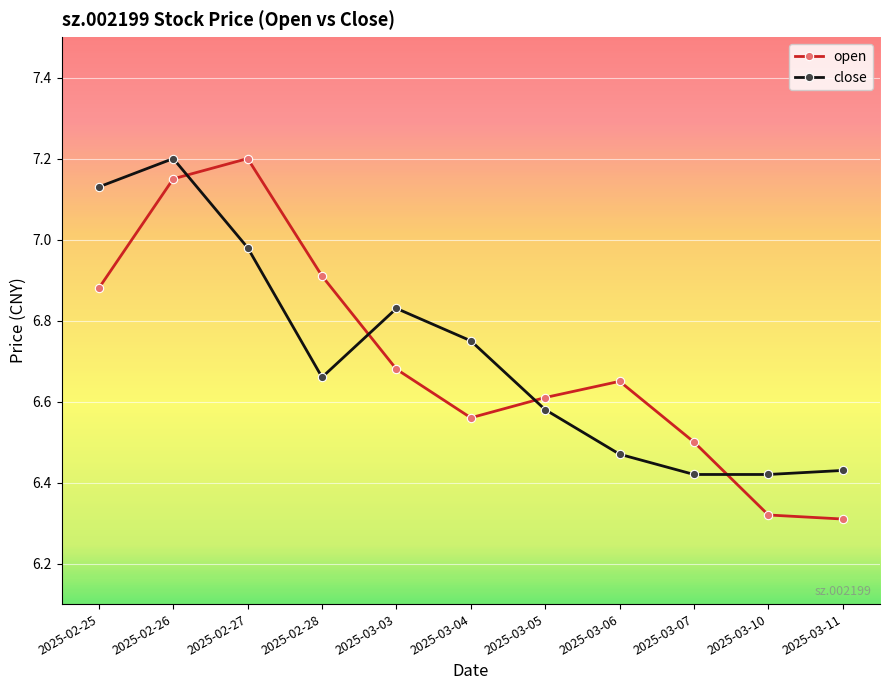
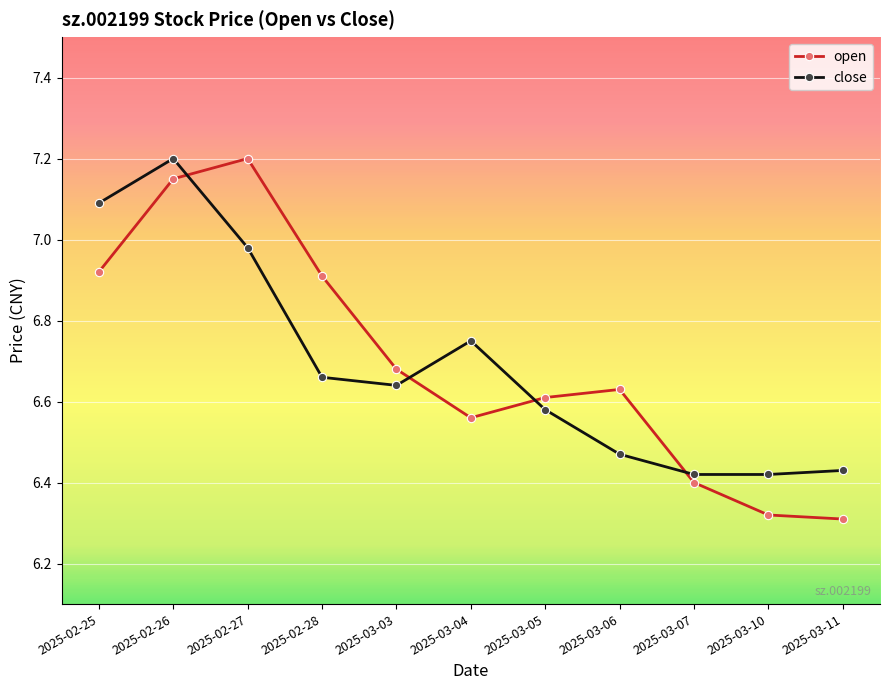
open, 2025-02-25: 6.88 -> 6.92
close, 2025-02-25: 7.13 -> 7.09
close, 2025-03-03: 6.83 -> 6.64
open, 2025-03-06: 6.65 -> 6.63
open, 2025-03-07: 6.5 -> 6.4
